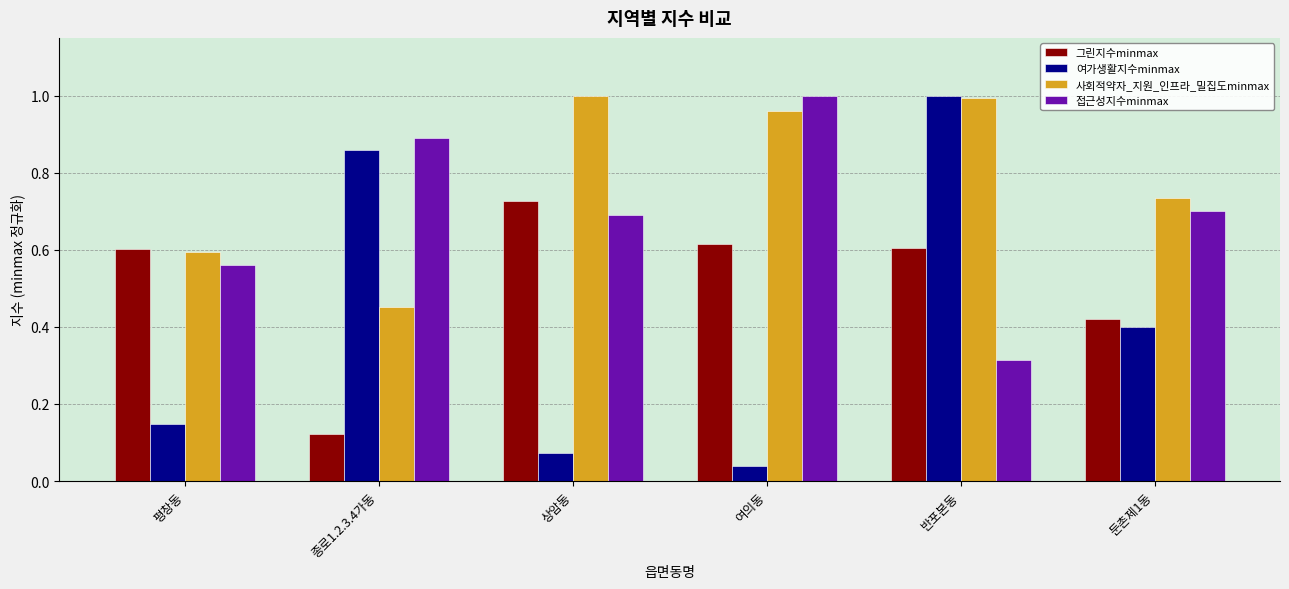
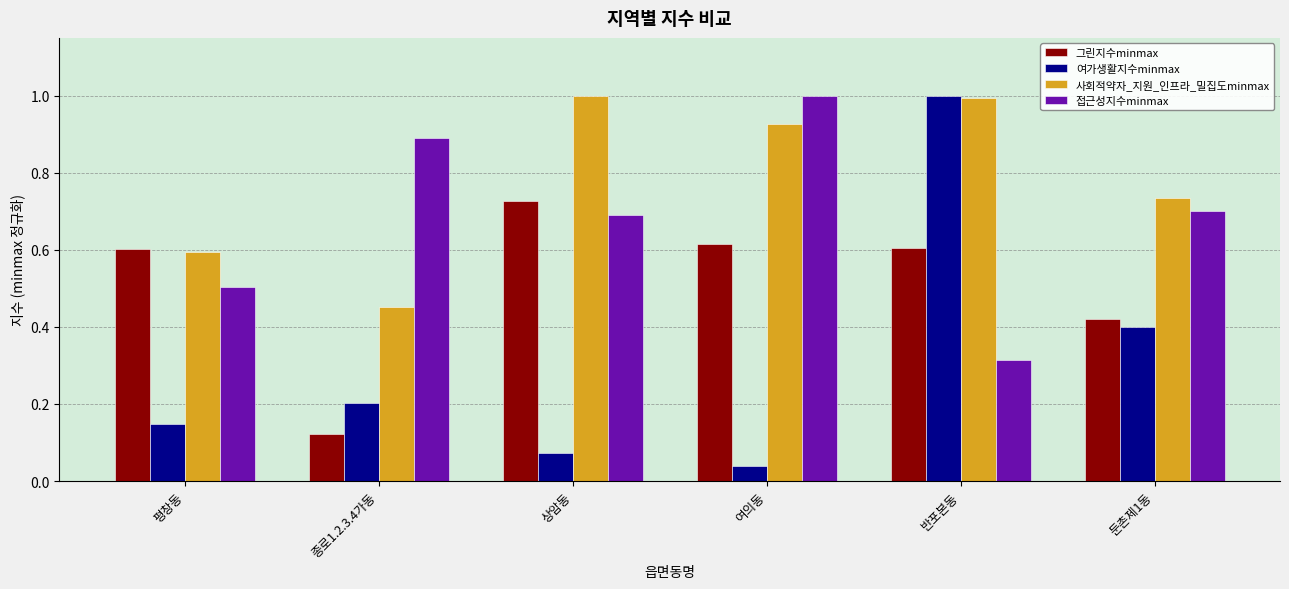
접근성지수minmax, 평창동: 0.56 -> 0.50
여가생활지수minmax, 종로1.2.3.4가동: 0.86 -> 0.20
사회적약자_지원_인프라_밀집도minmax, 여의동: 0.96 -> 0.93
